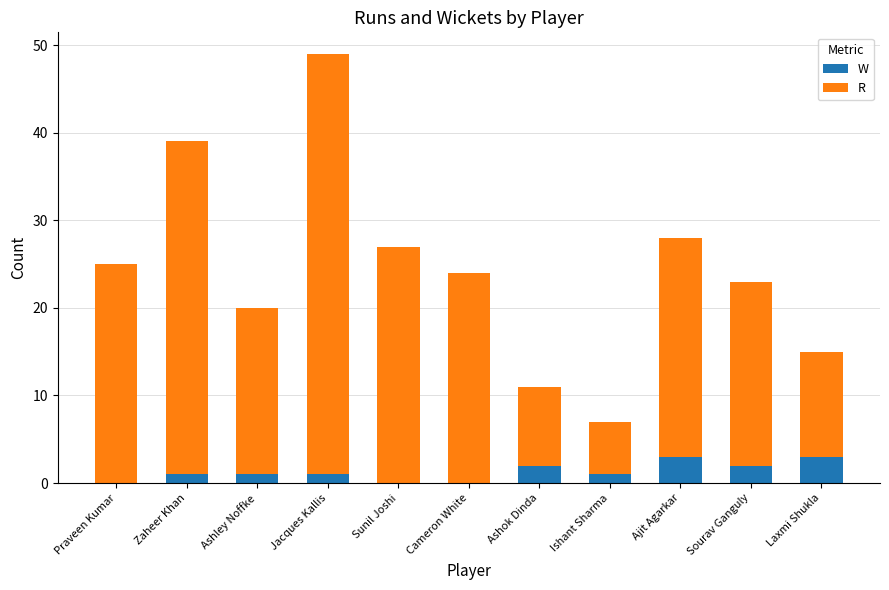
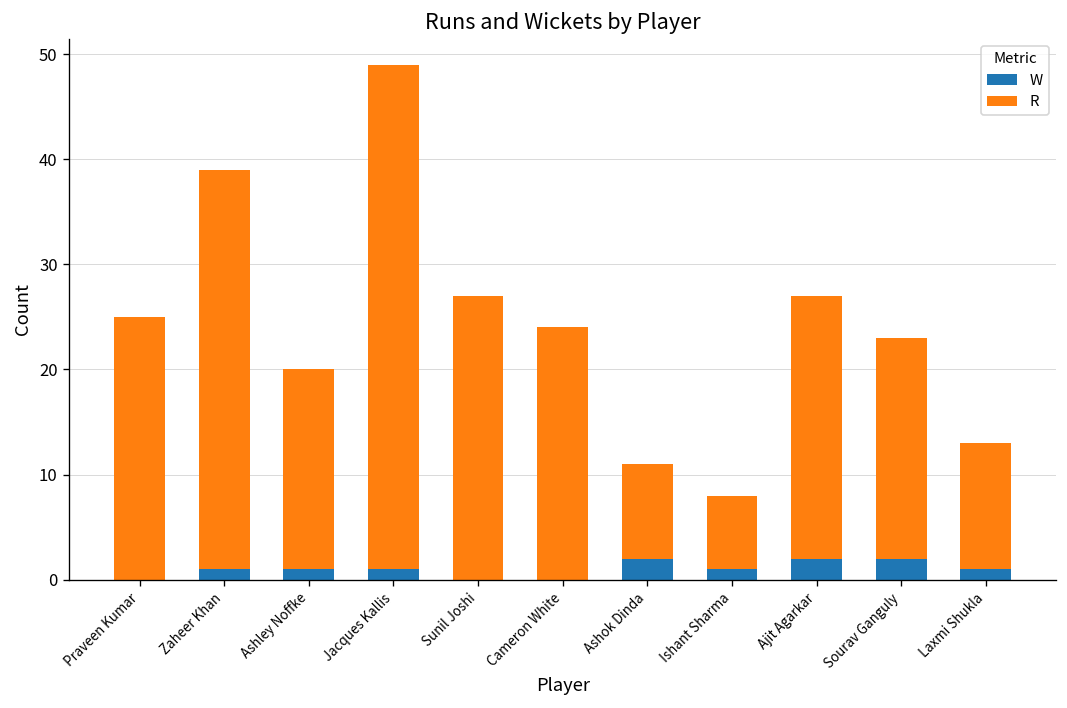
R, Ishant Sharma: 6 -> 7
W, Ajit Agarkar: 3 -> 2
W, Laxmi Shukla: 3 -> 1
